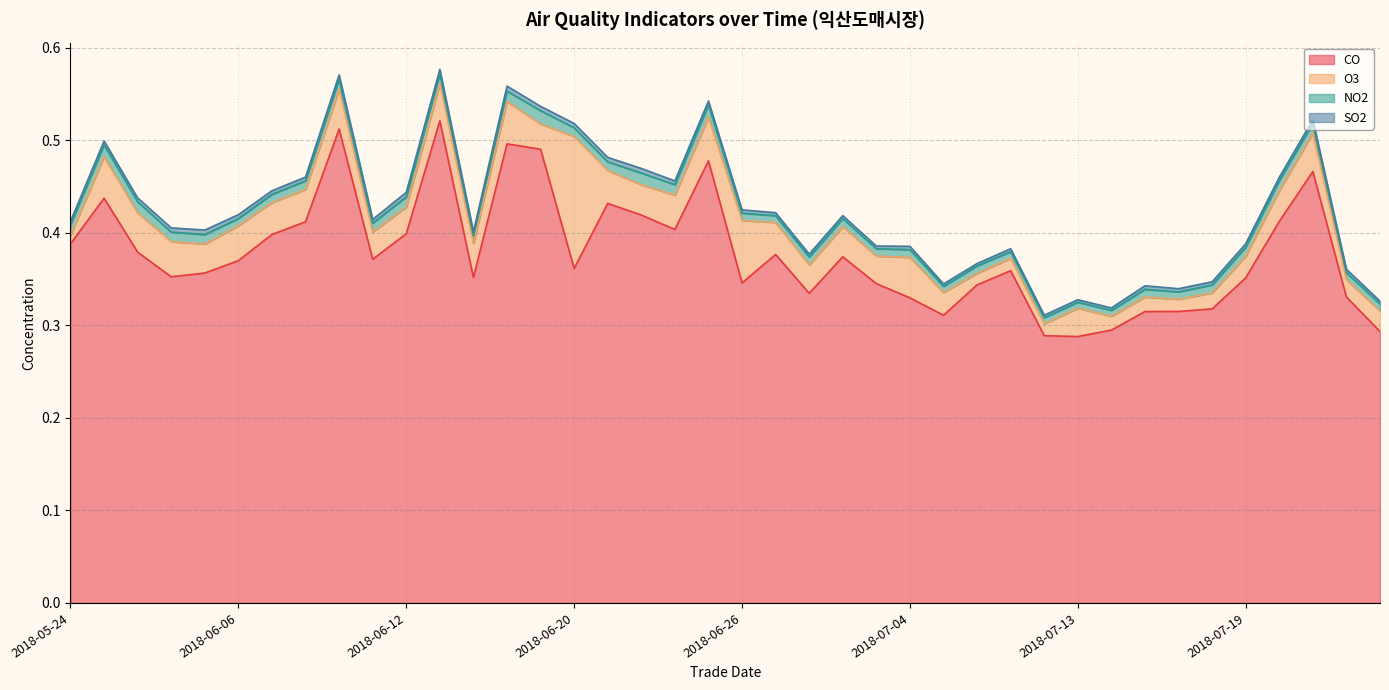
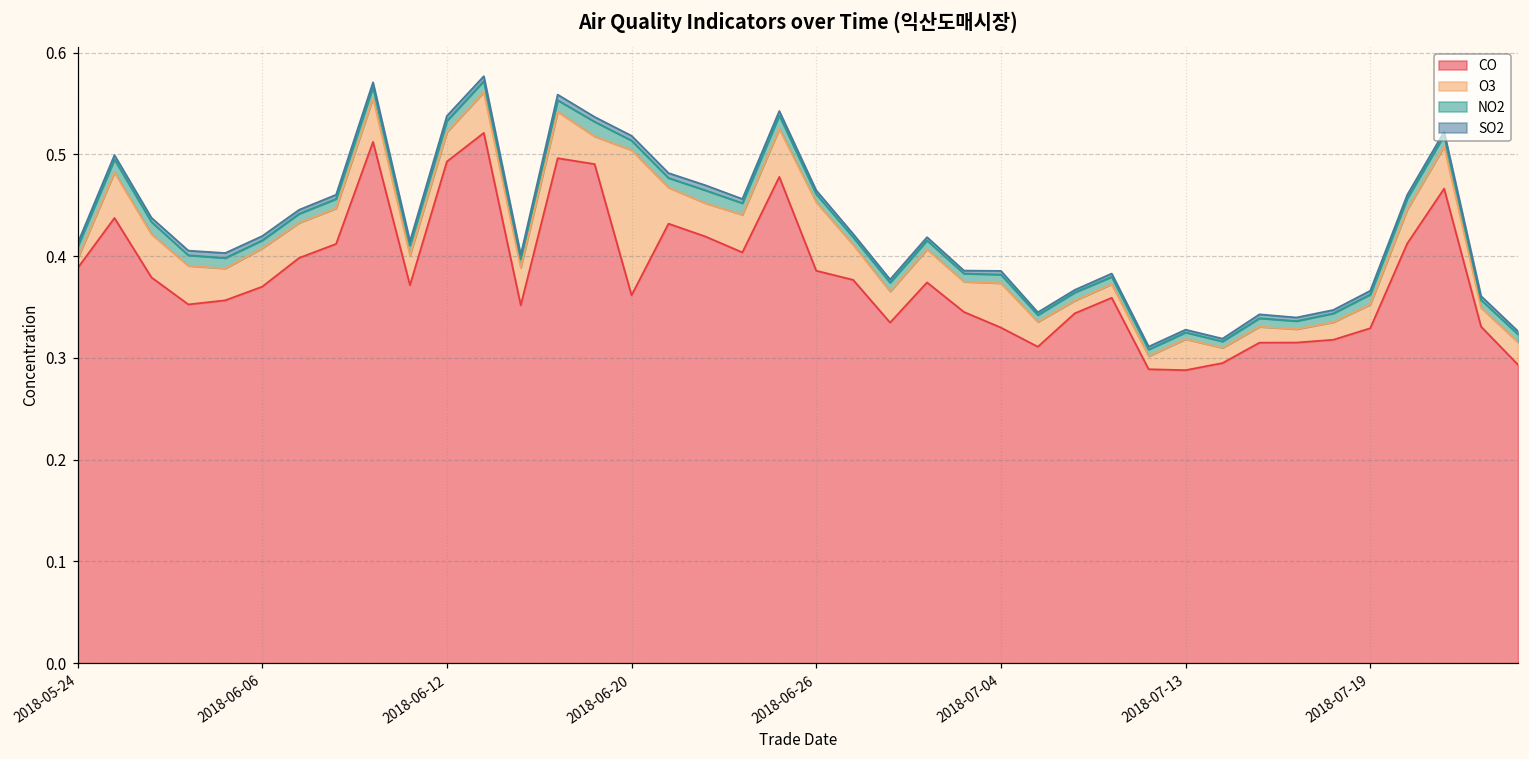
CO, 2018-06-12: 0.40 -> 0.49
CO, 2018-06-26: 0.35 -> 0.39
CO, 2018-07-19: 0.35 -> 0.33
